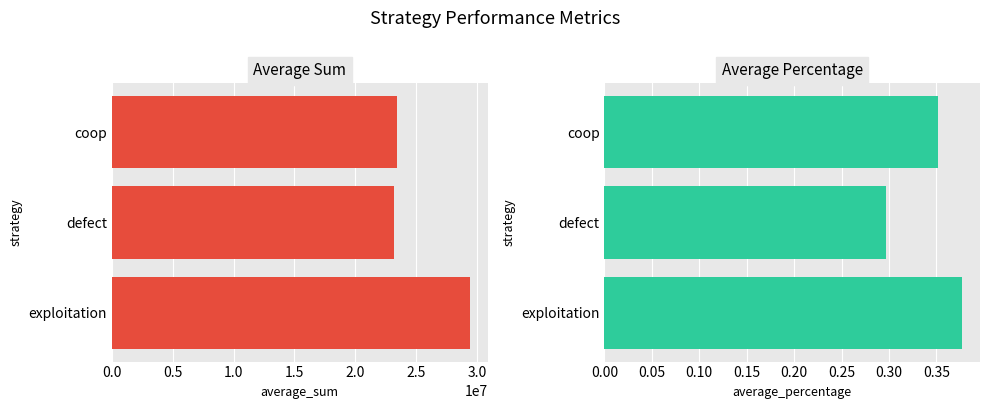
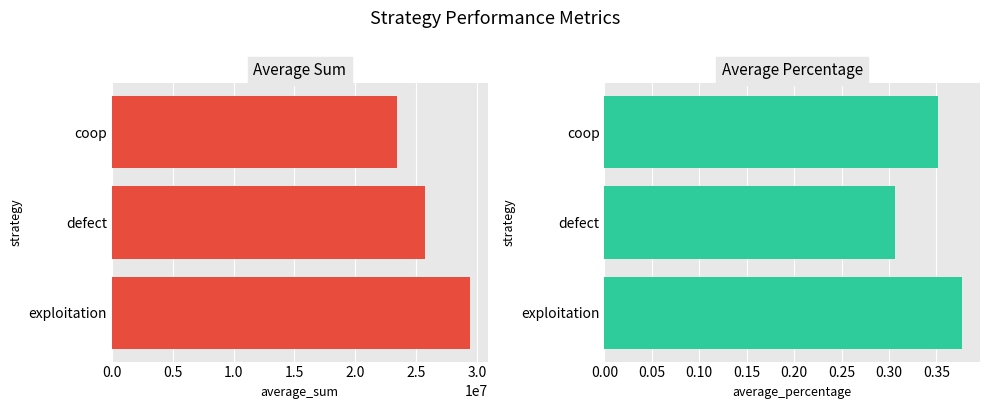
Average Sum, defect: 23200000 -> 25700000
Average Percentage, defect: 0.30 -> 0.31
